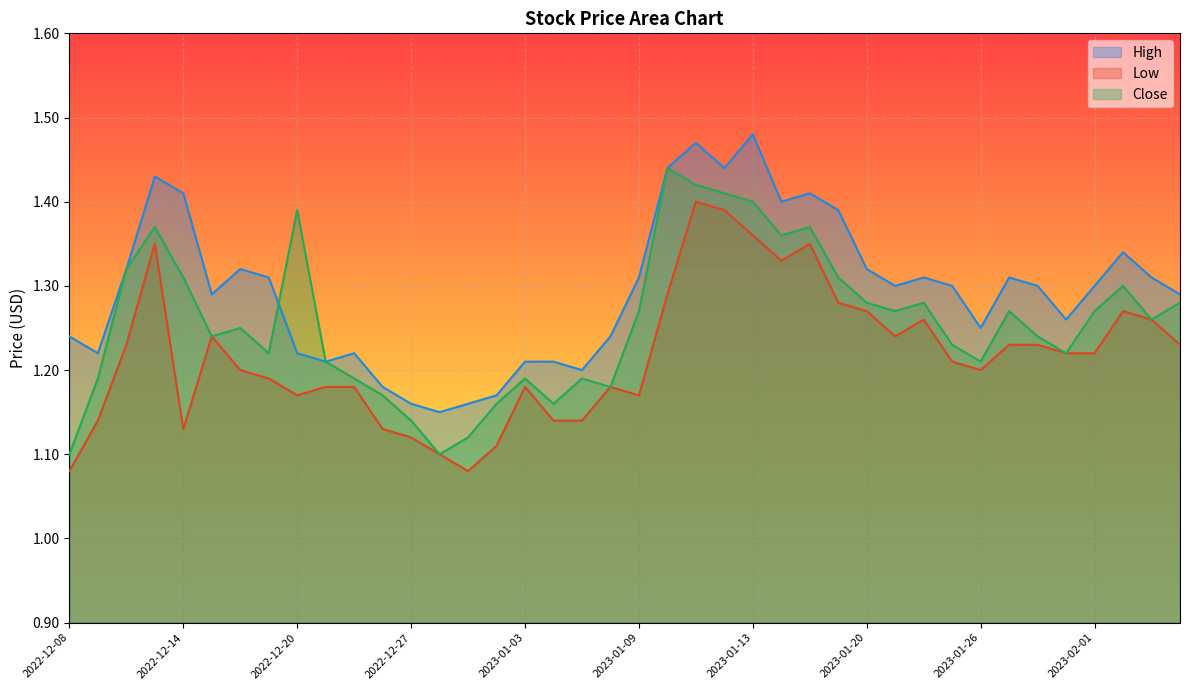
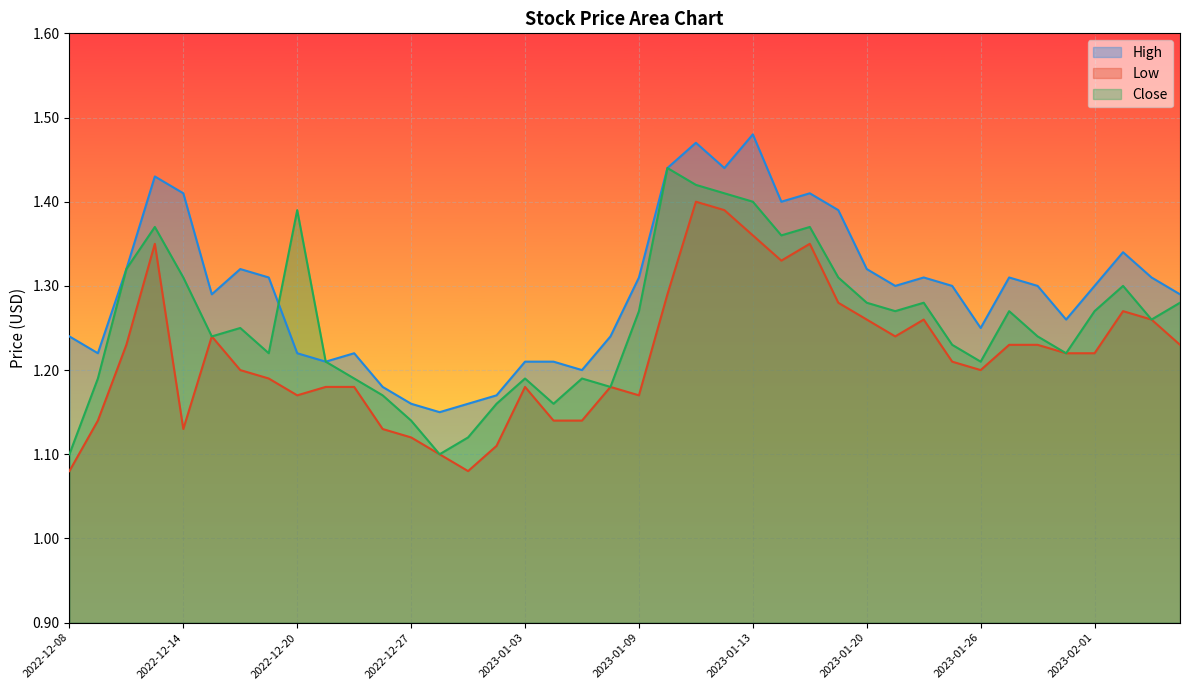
Low, 2023-01-20: 1.27 -> 1.26
